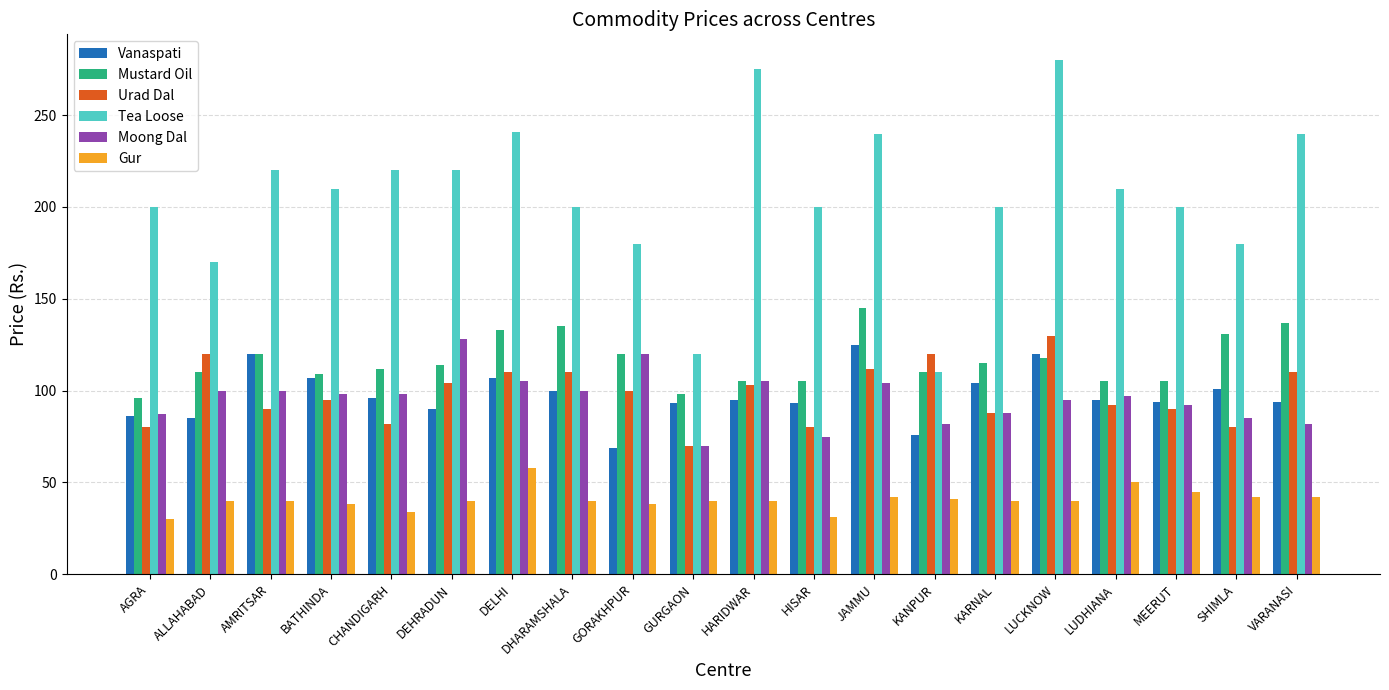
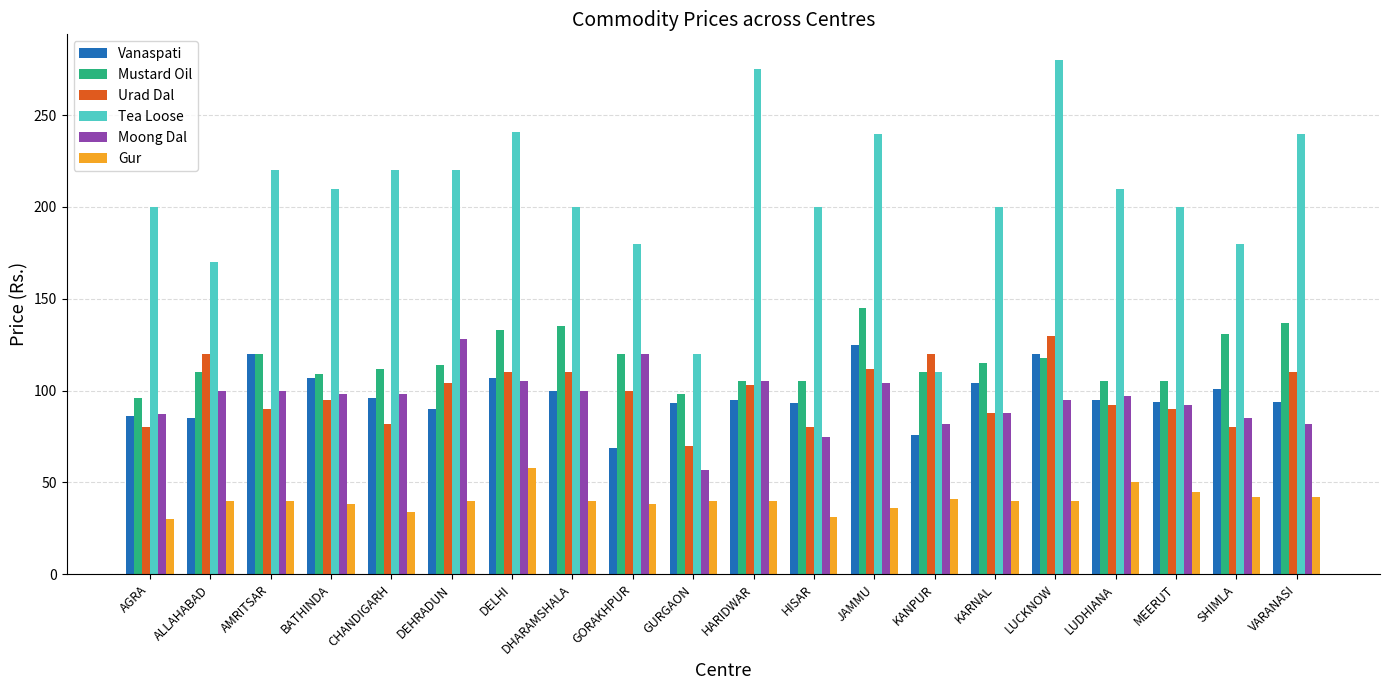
Moong Dal, GURGAON: 70 -> 57
Gur, JAMMU: 42 -> 36
